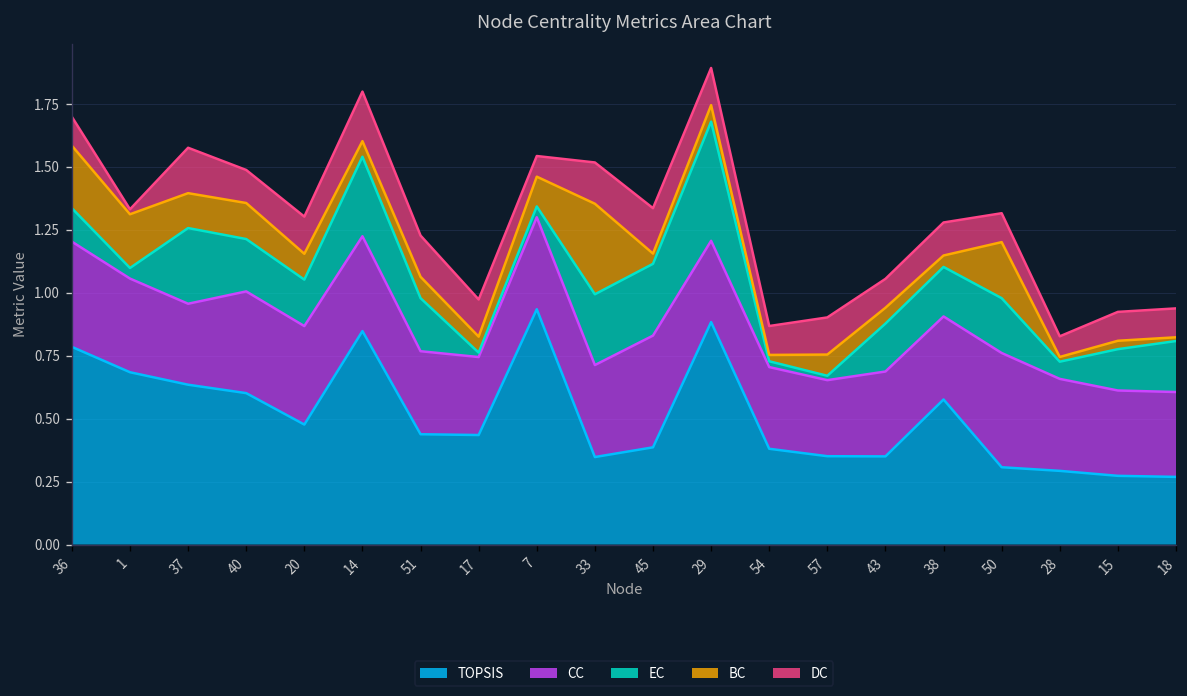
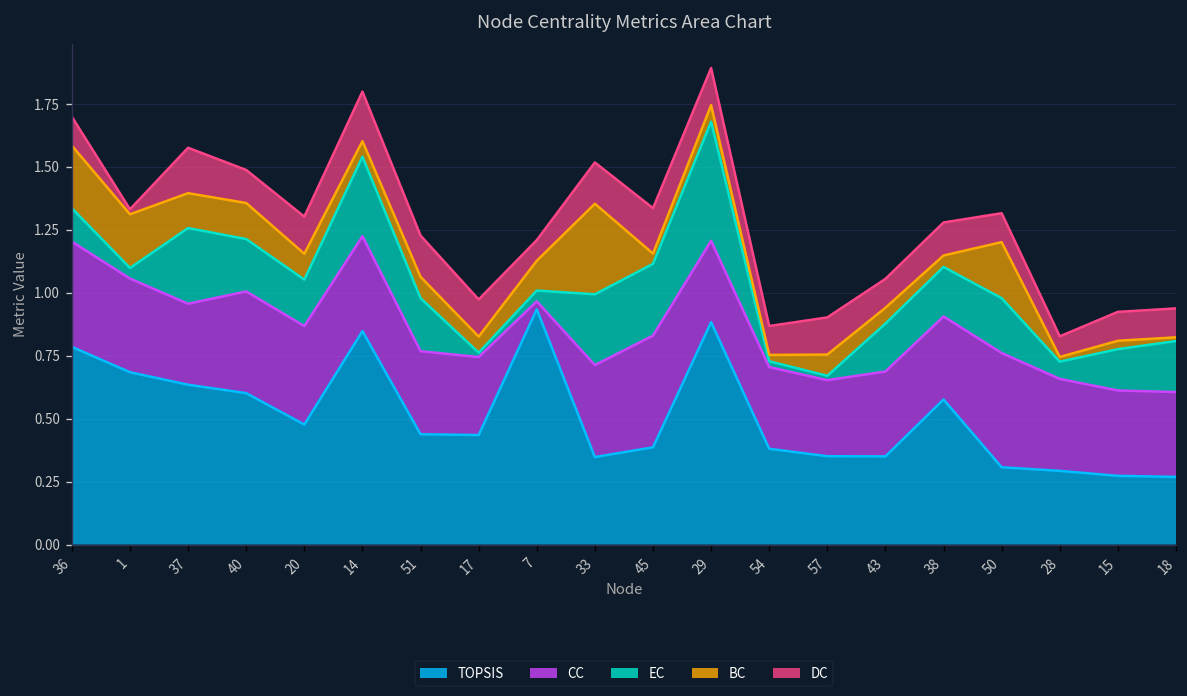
CC, 7: 0.37 -> 0.03
